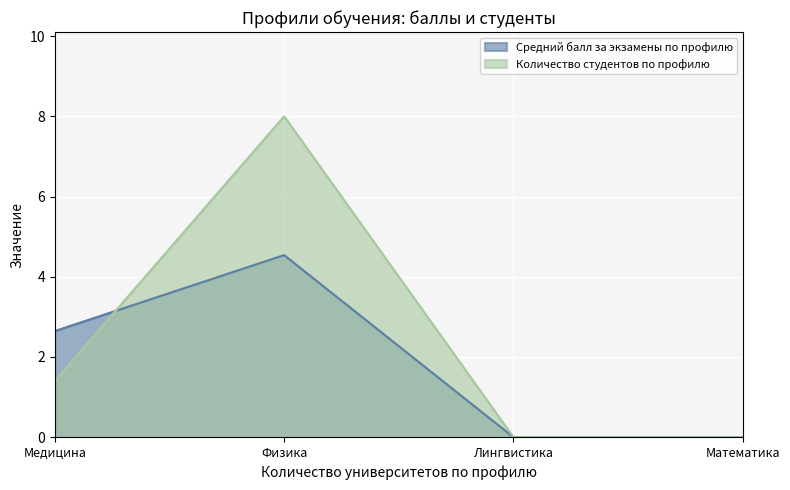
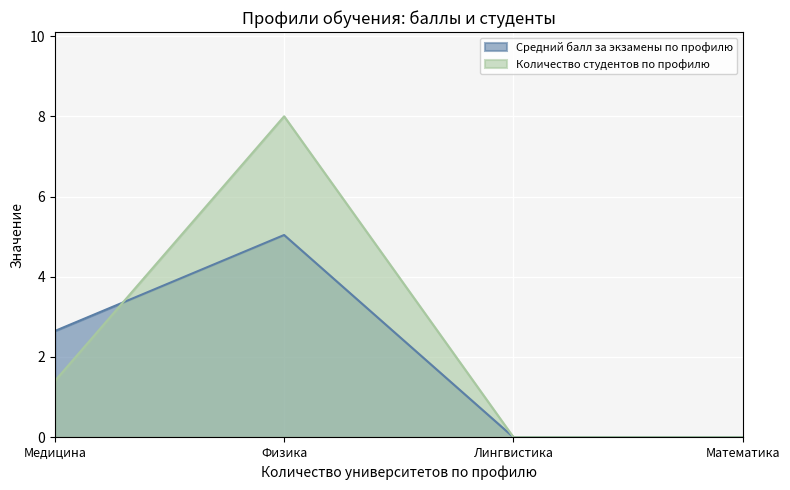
Средний балл за экзамены по профилю, Физика: 4.5 -> 5.0
